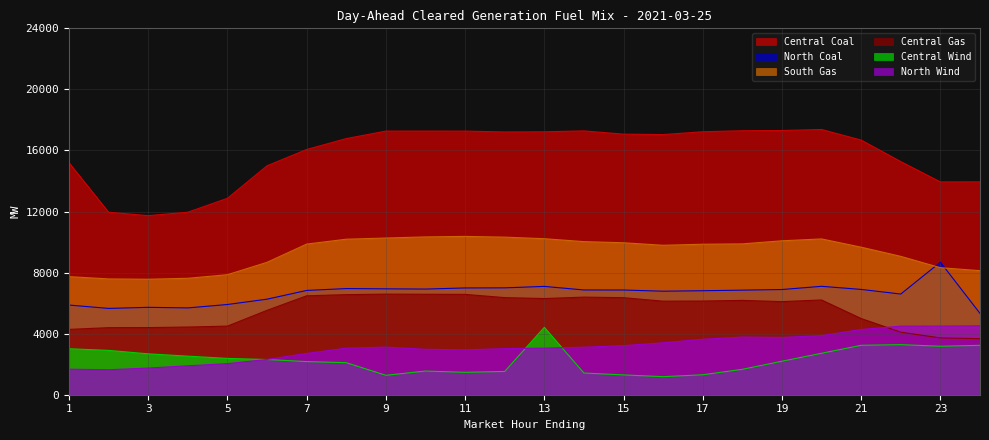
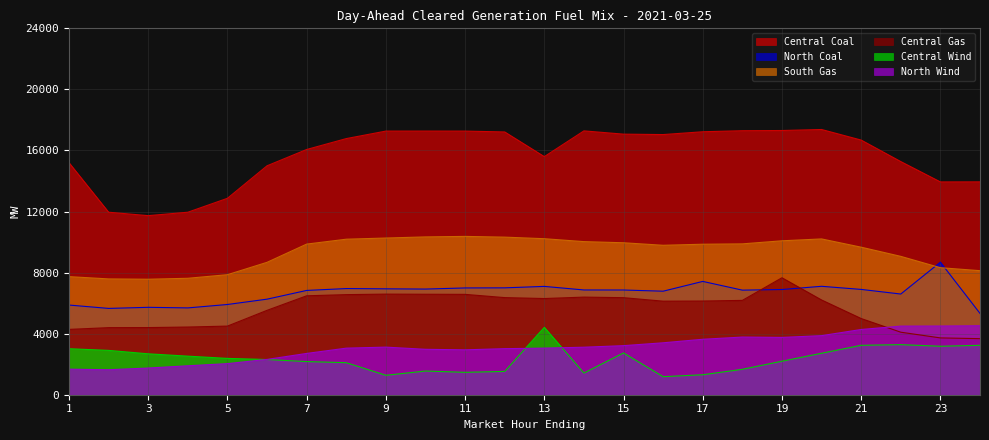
Central Coal, 13: 17200 -> 15600
Central Wind, 15: 1300 -> 2700
North Coal, 17: 6800 -> 7400
Central Gas, 19: 6100 -> 7700
